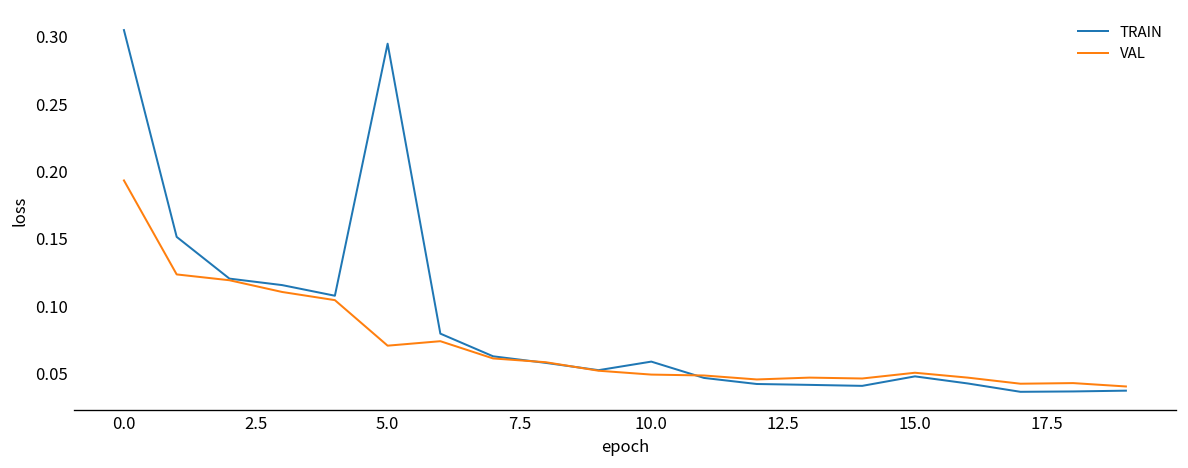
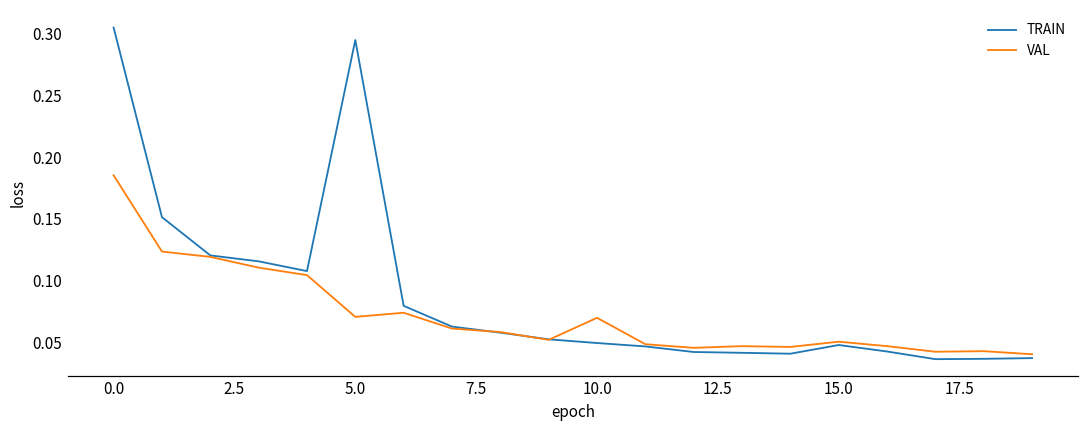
VAL, 0.0: 0.193 -> 0.185
TRAIN, 10.0: 0.059 -> 0.049
VAL, 10.0: 0.049 -> 0.070
